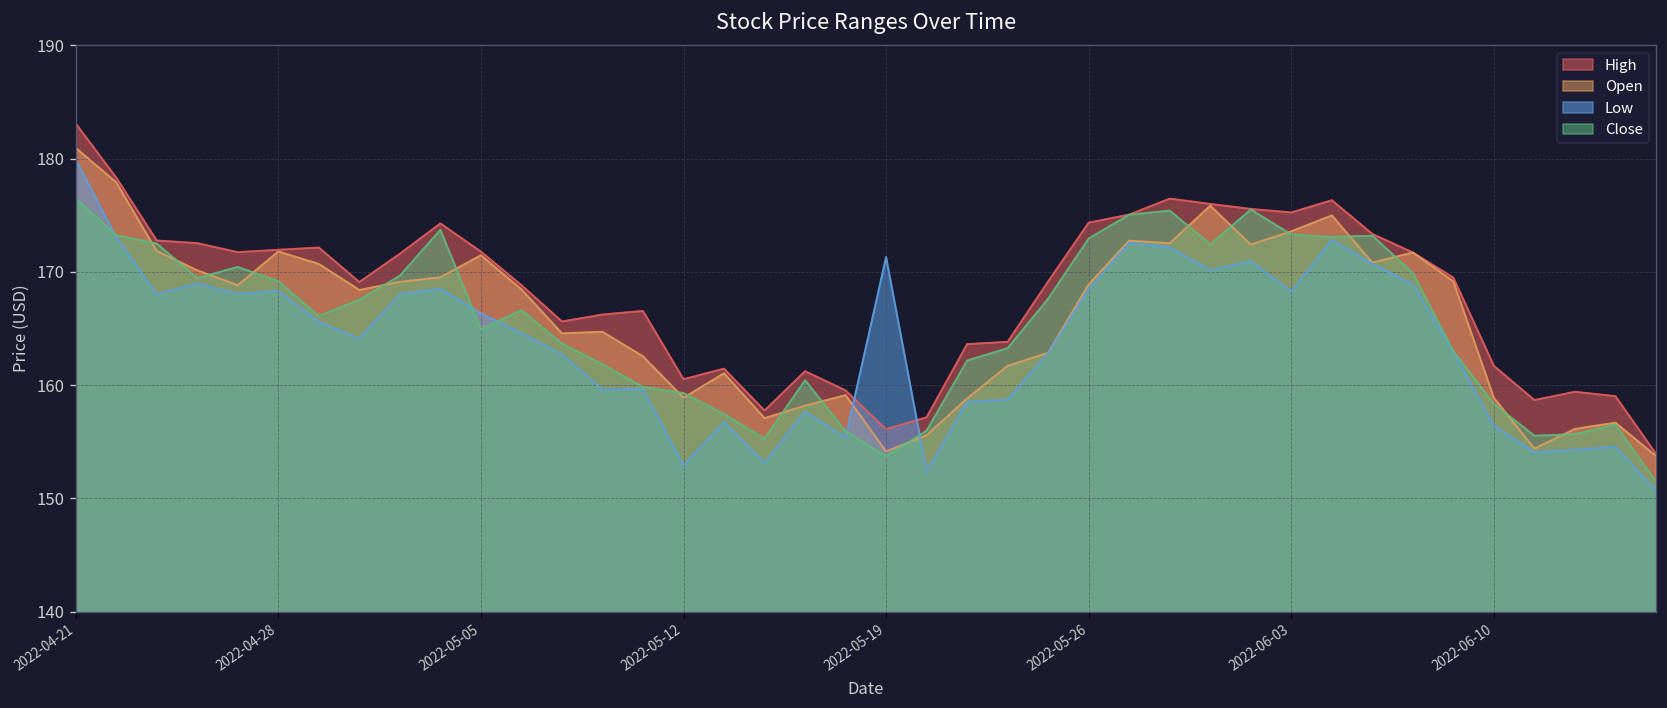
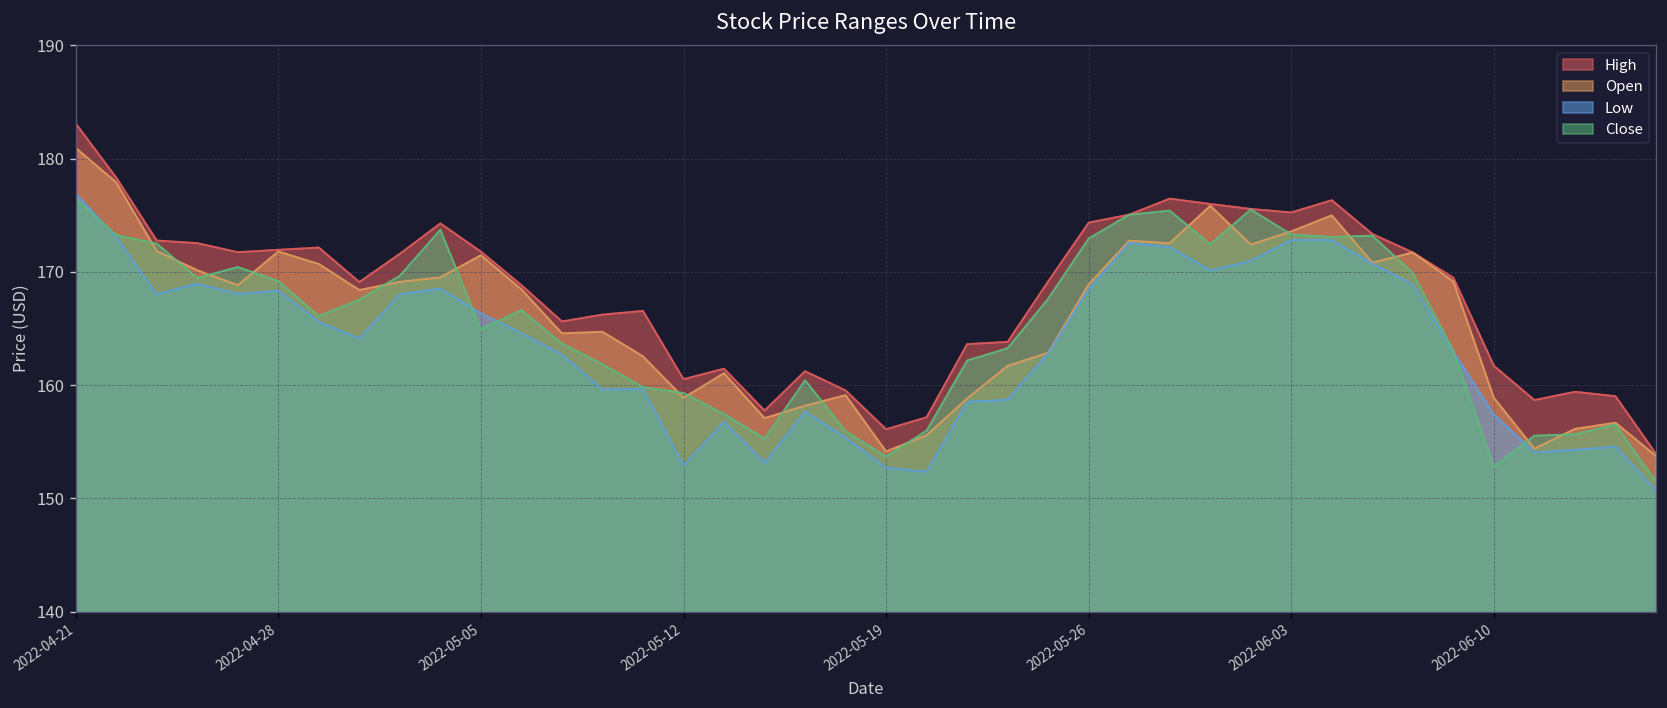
Low, 2022-04-21: 180 -> 177
Low, 2022-05-19: 171 -> 153
Low, 2022-06-03: 168 -> 173
Low, 2022-06-10: 156 -> 157
Close, 2022-06-10: 158 -> 153
